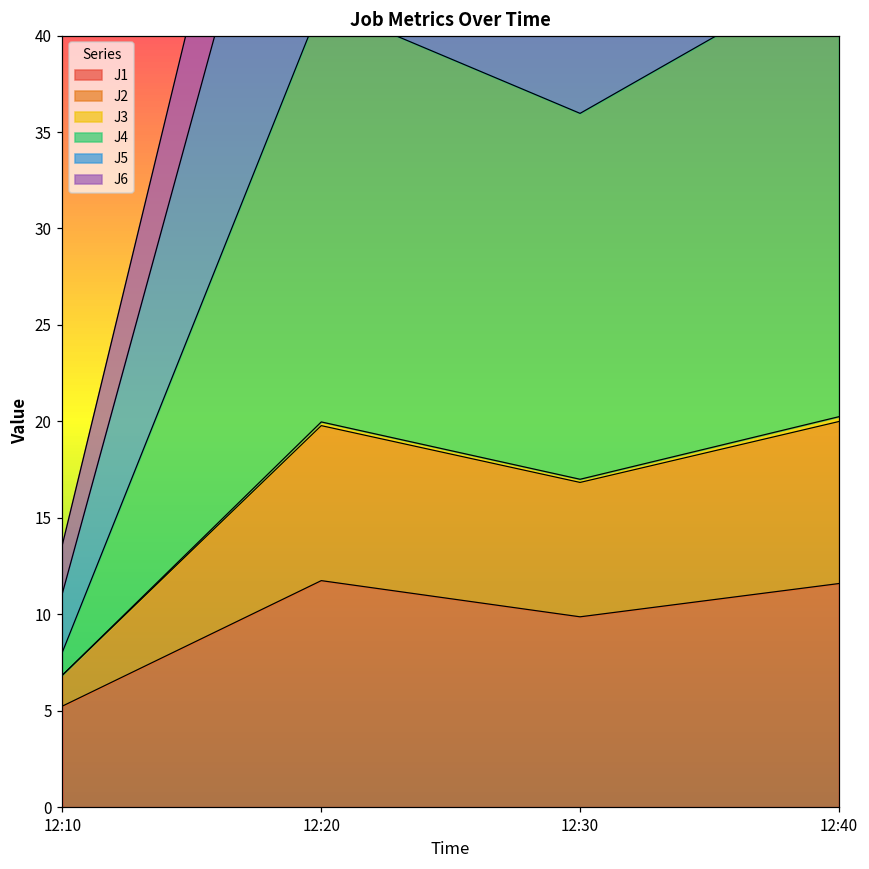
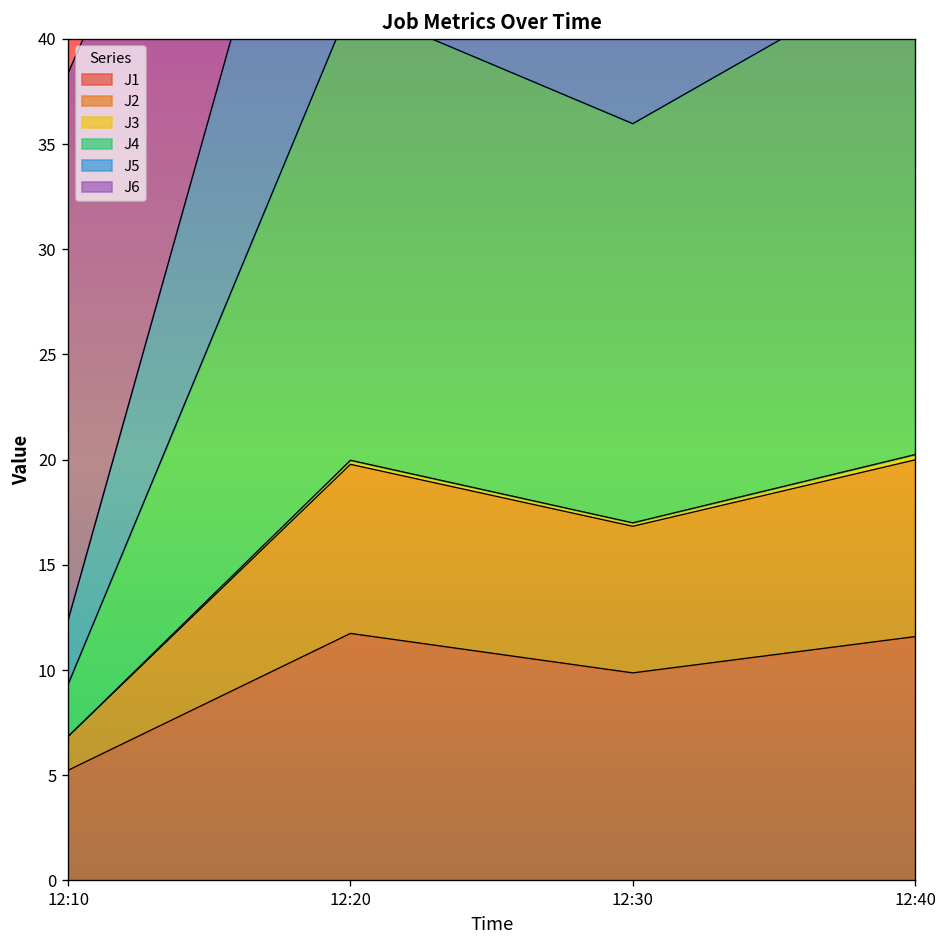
J4, 12:10: 1.2 -> 2.5
J6, 12:10: 2.5 -> 26.0
